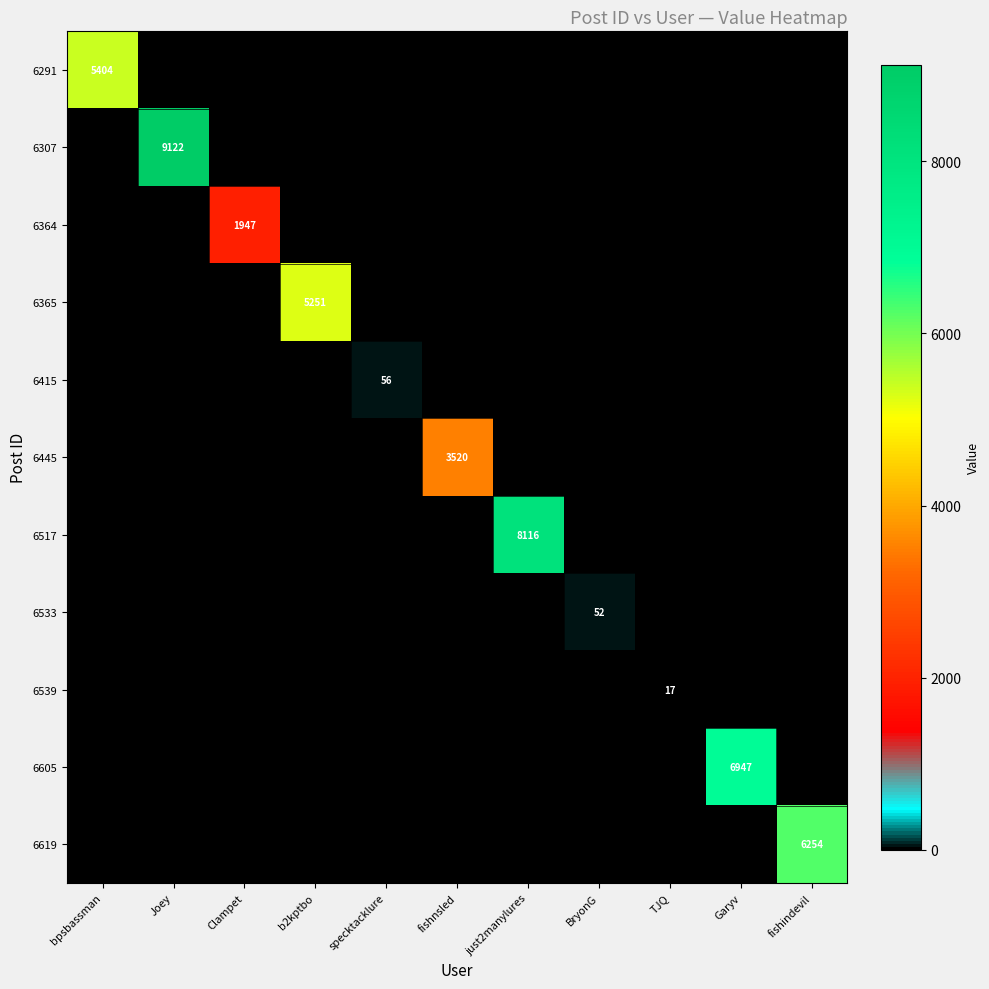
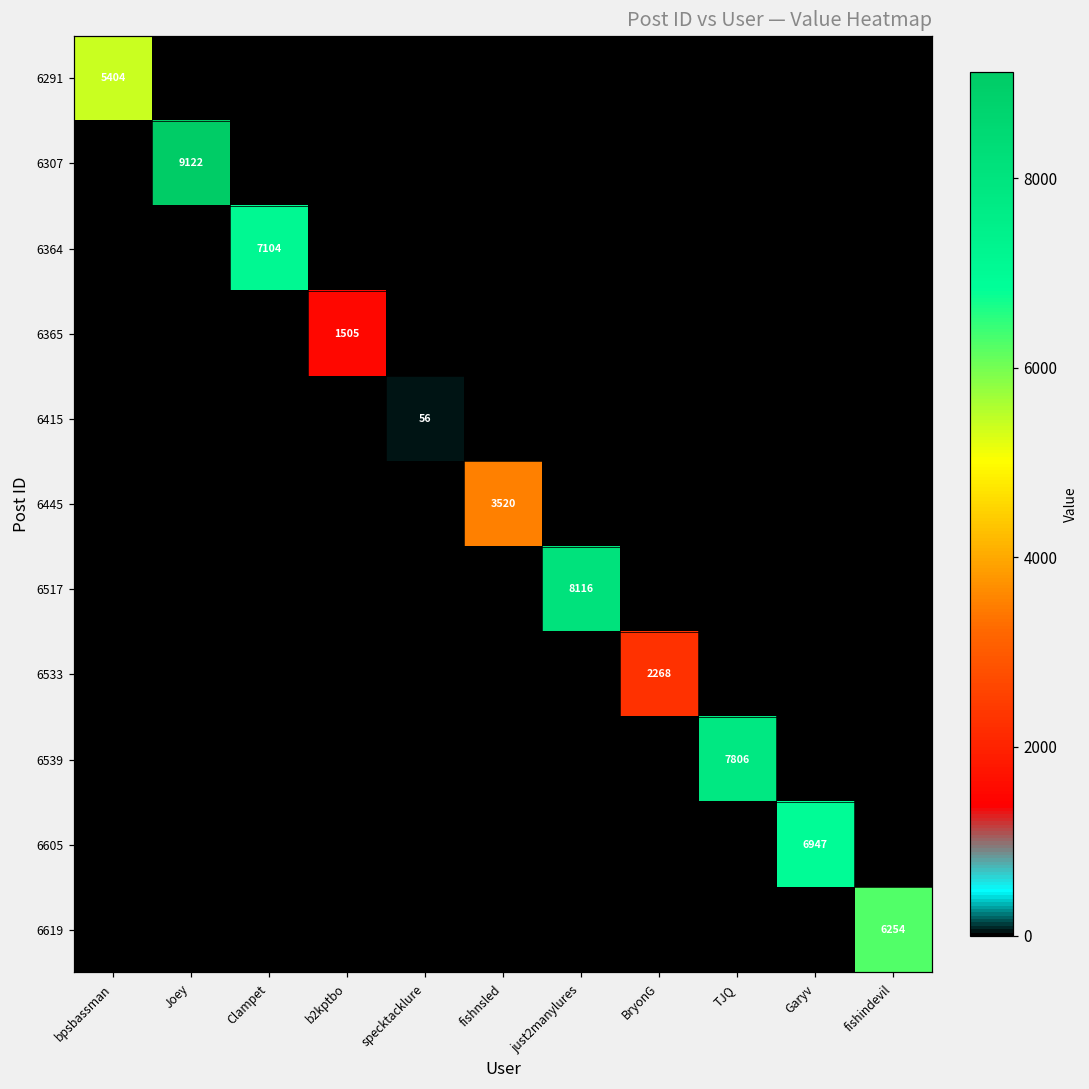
6364, Clampet: 1947 -> 7104
6365, b2kptbo: 5251 -> 1505
6533, BryonG: 52 -> 2268
6539, TJQ: 17 -> 7806
